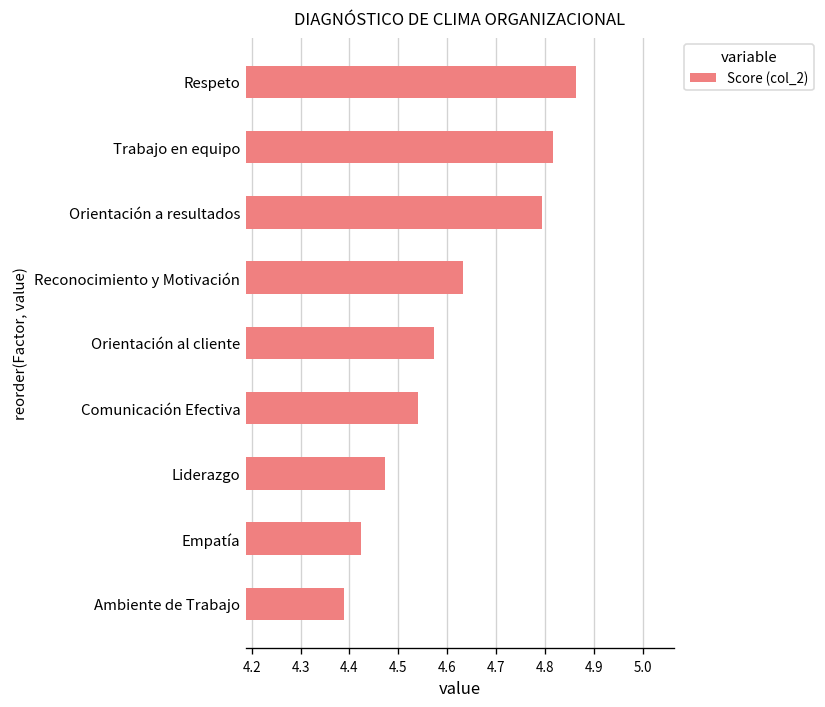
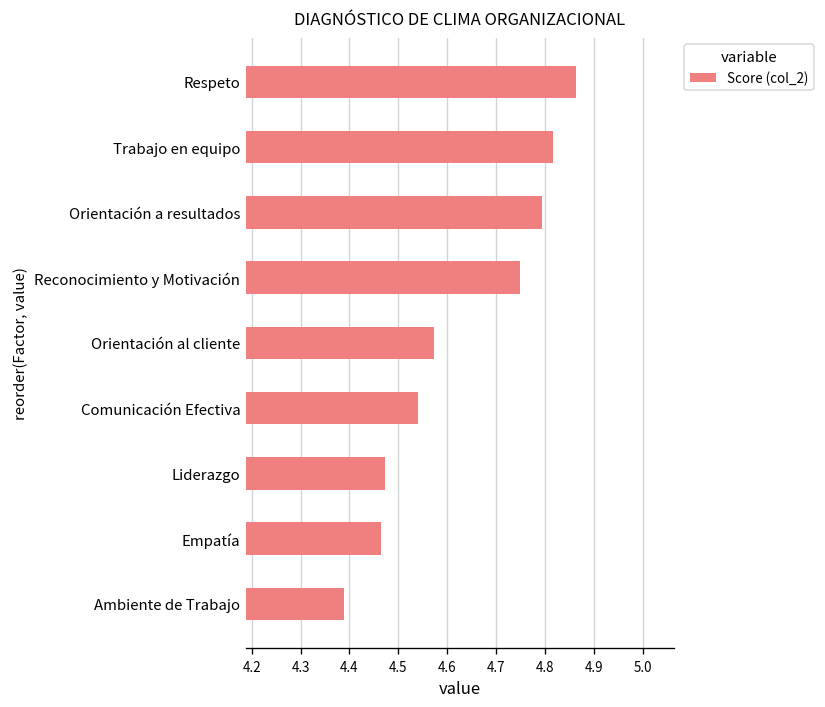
Reconocimiento y Motivación: 4.63 -> 4.75
Empatía: 4.42 -> 4.47
